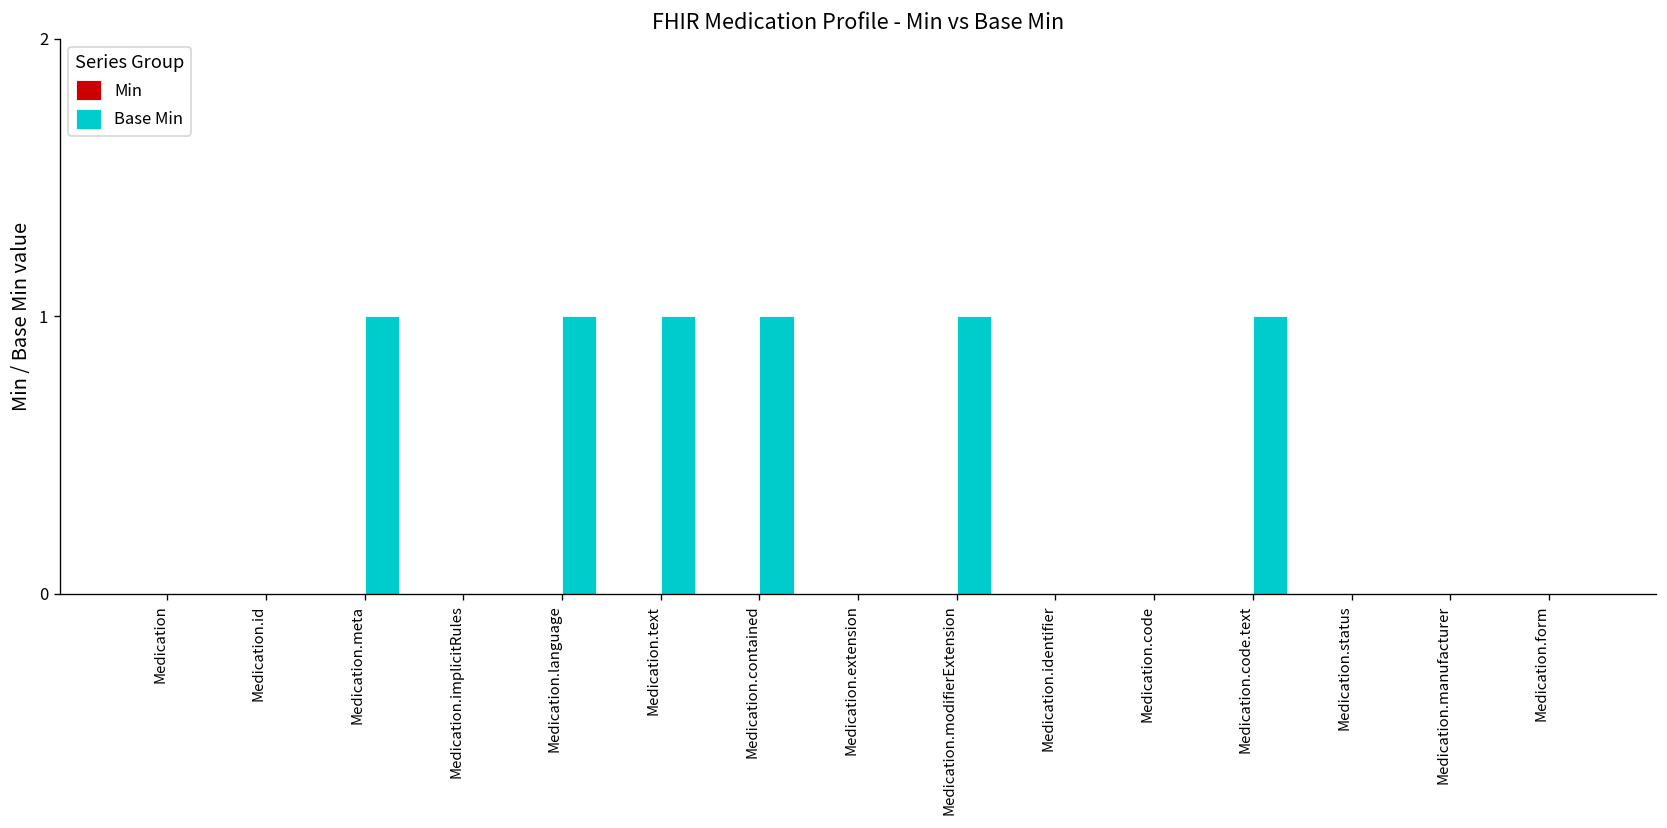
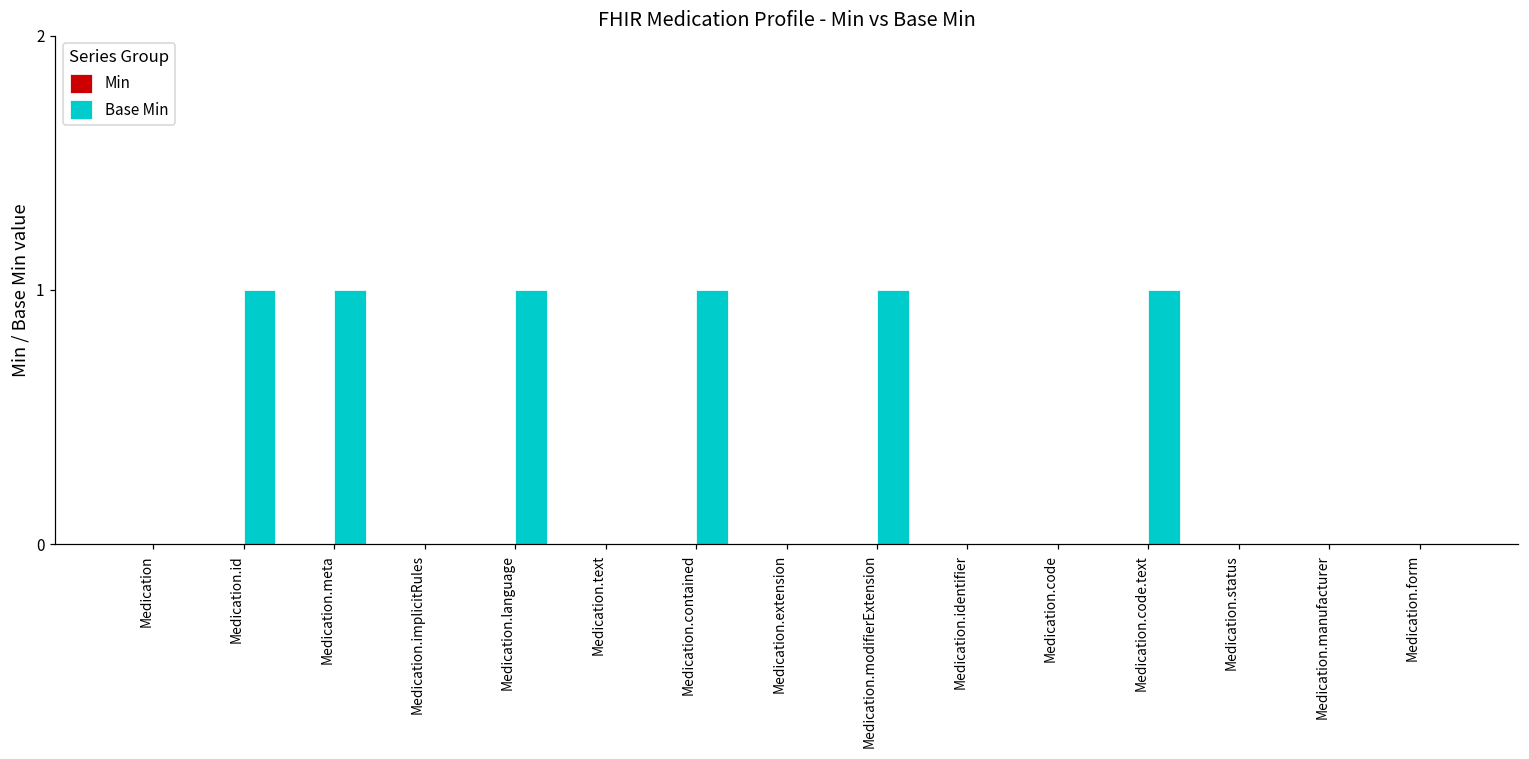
Base Min, Medication.id: 0 -> 1
Base Min, Medication.text: 1 -> 0
